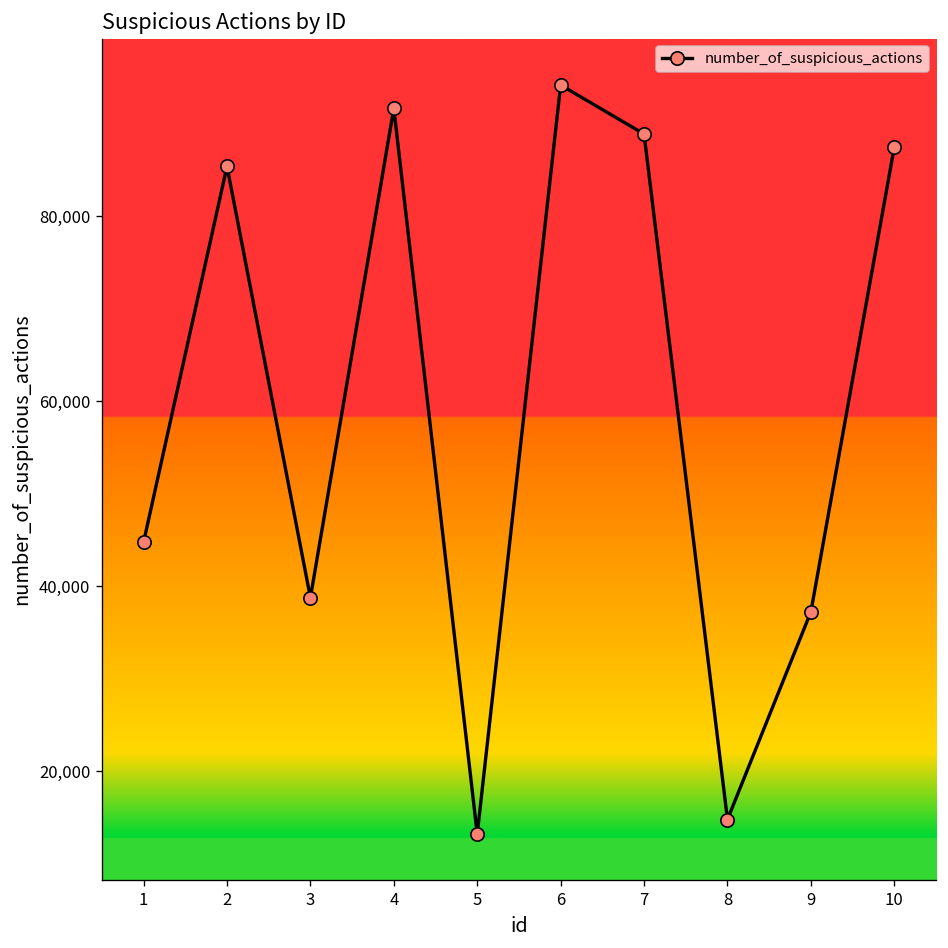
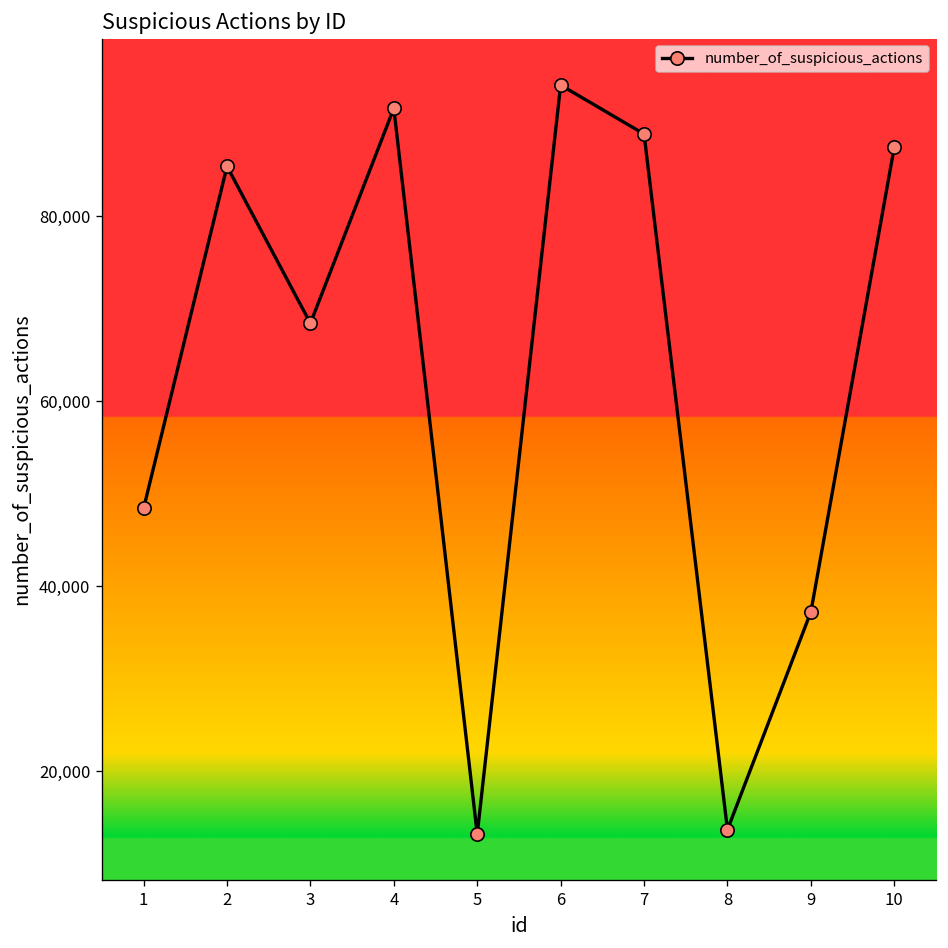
1: 45,000 -> 48,000
3: 39,000 -> 68,000
8: 15,000 -> 14,000
